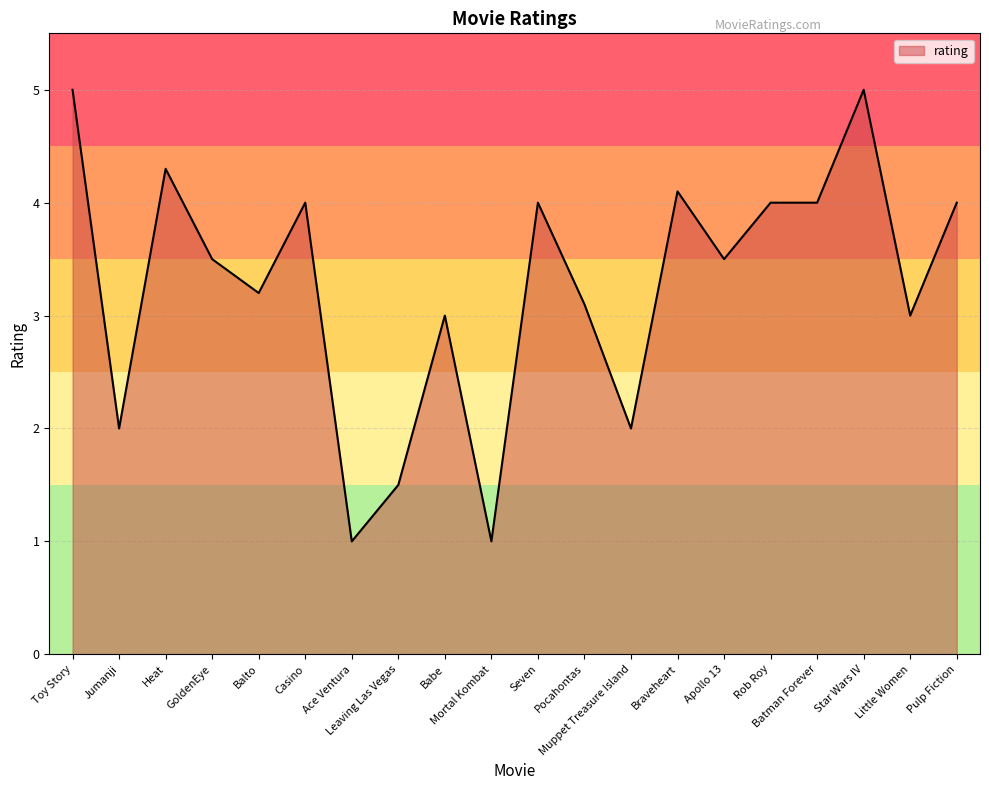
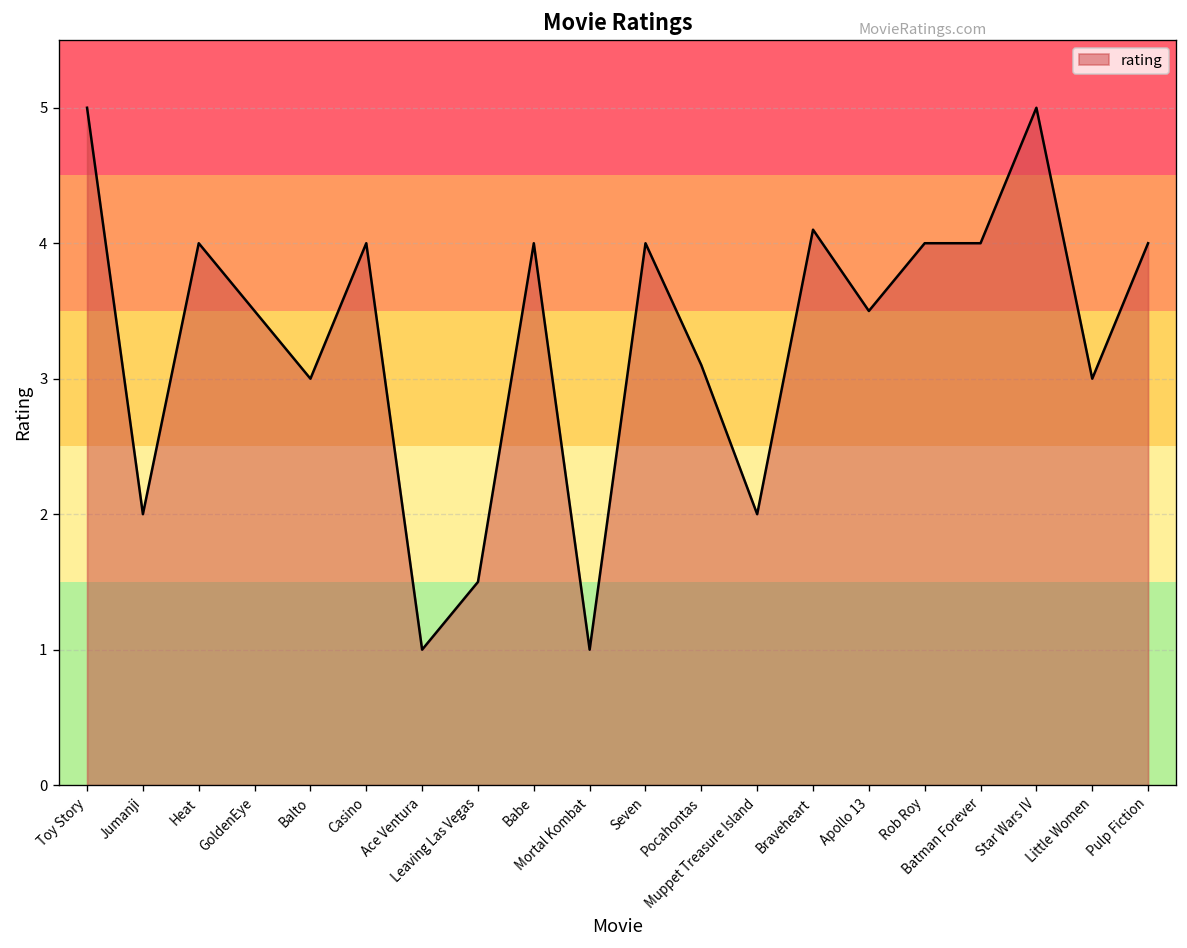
Heat: 4.3 -> 4.0
Balto: 3.2 -> 3.0
Babe: 3 -> 4
